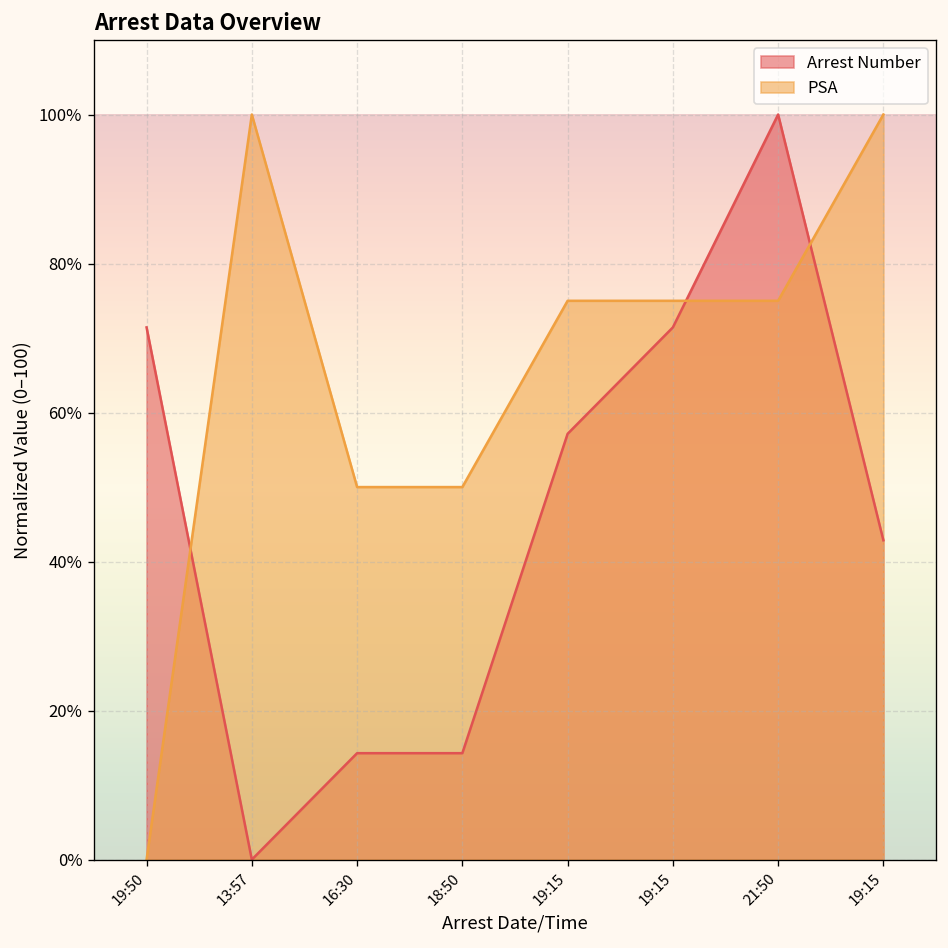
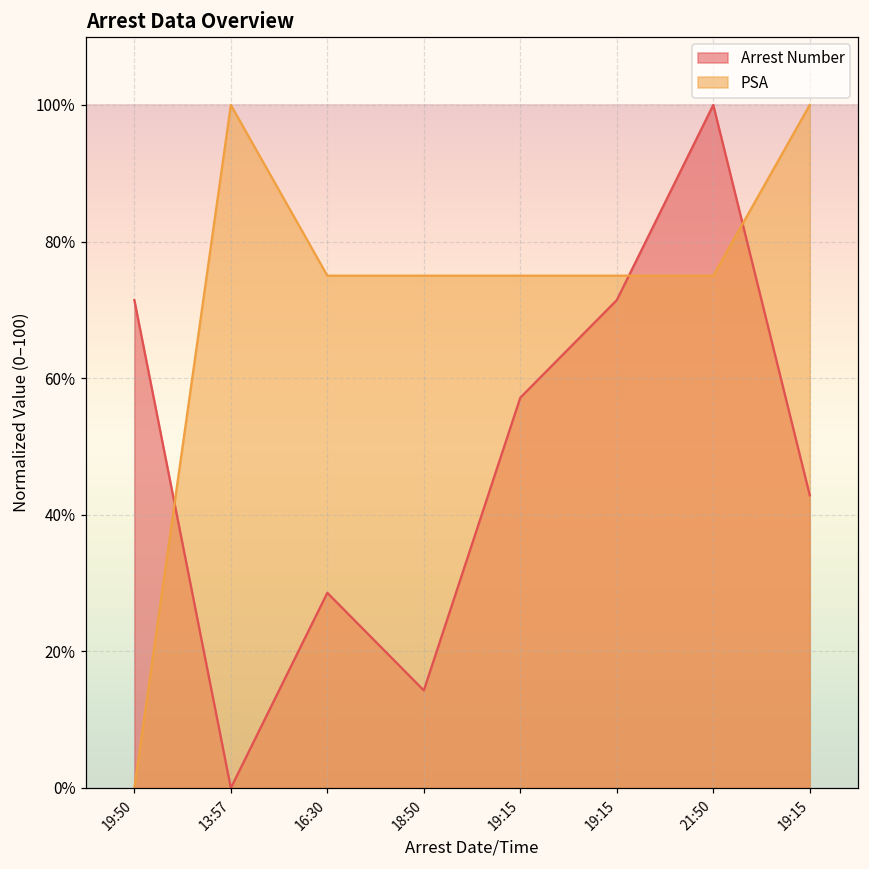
Arrest Number, 16:30: 14% -> 29%
PSA, 16:30: 50% -> 75%
PSA, 18:50: 50% -> 75%
